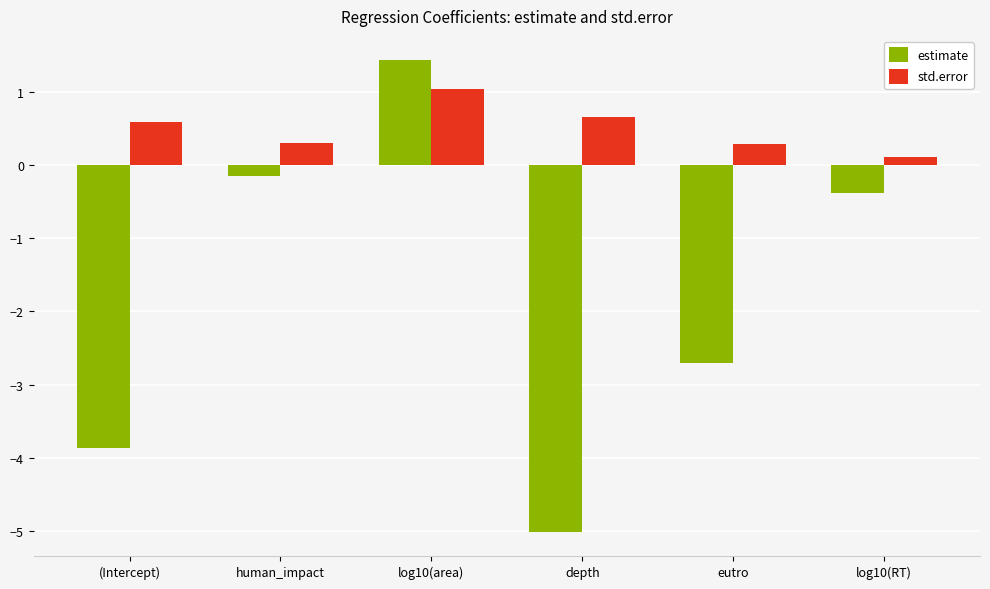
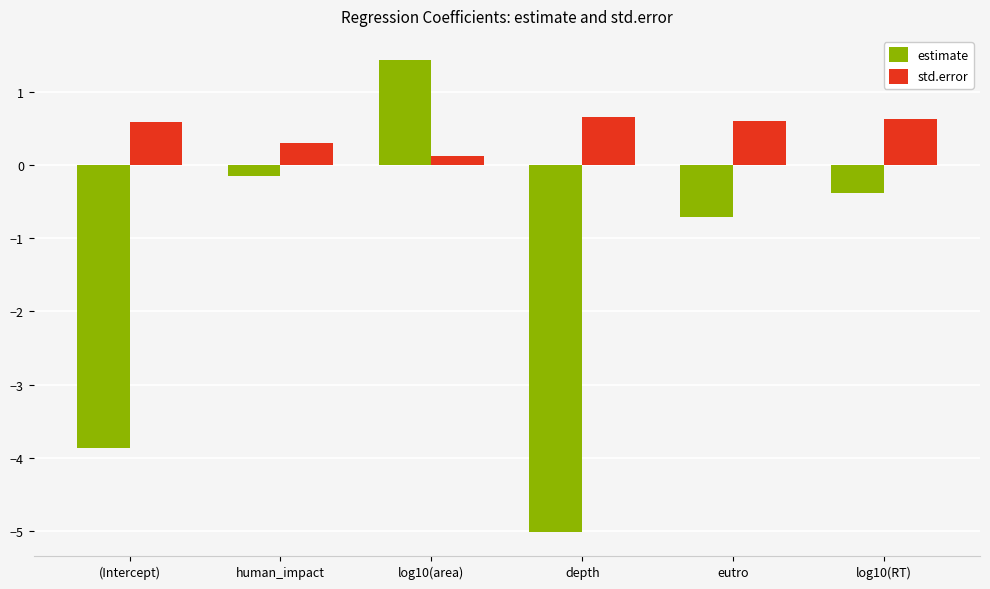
std.error, log10(area): 1.0 -> 0.1
estimate, eutro: -2.7 -> -0.7
std.error, eutro: 0.3 -> 0.6
std.error, log10(RT): 0.1 -> 0.6
